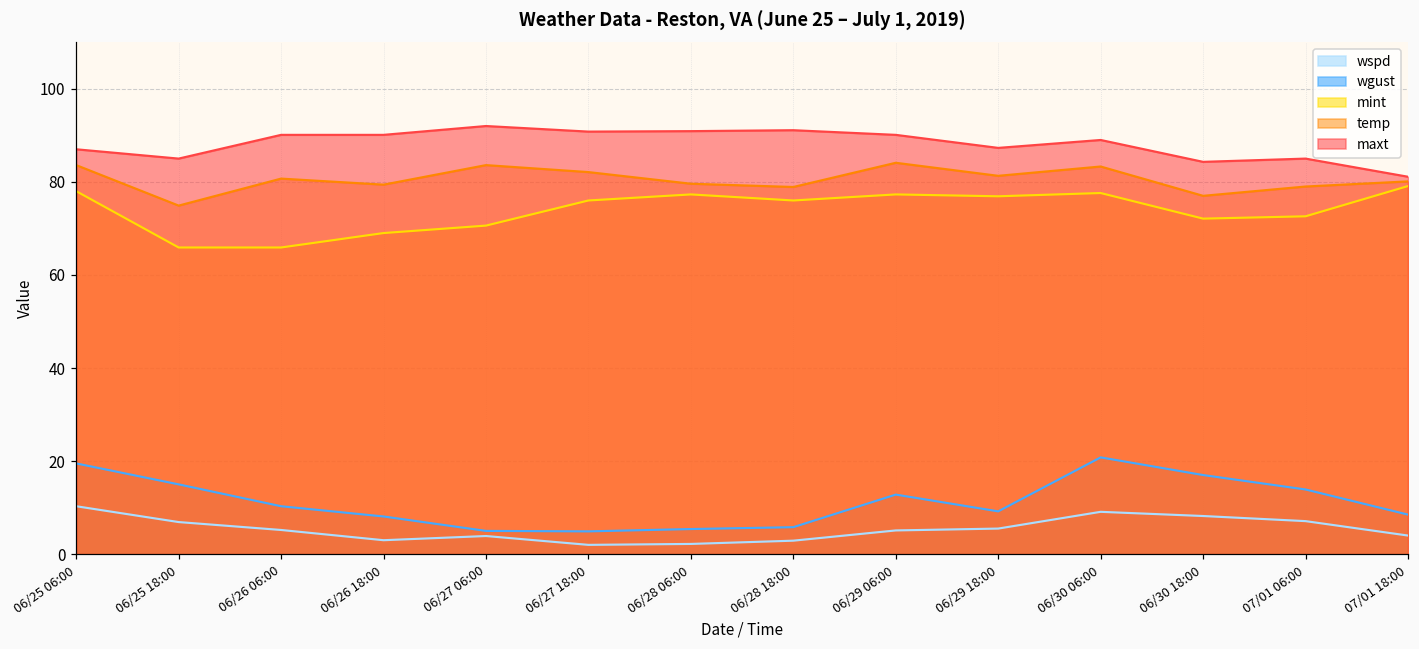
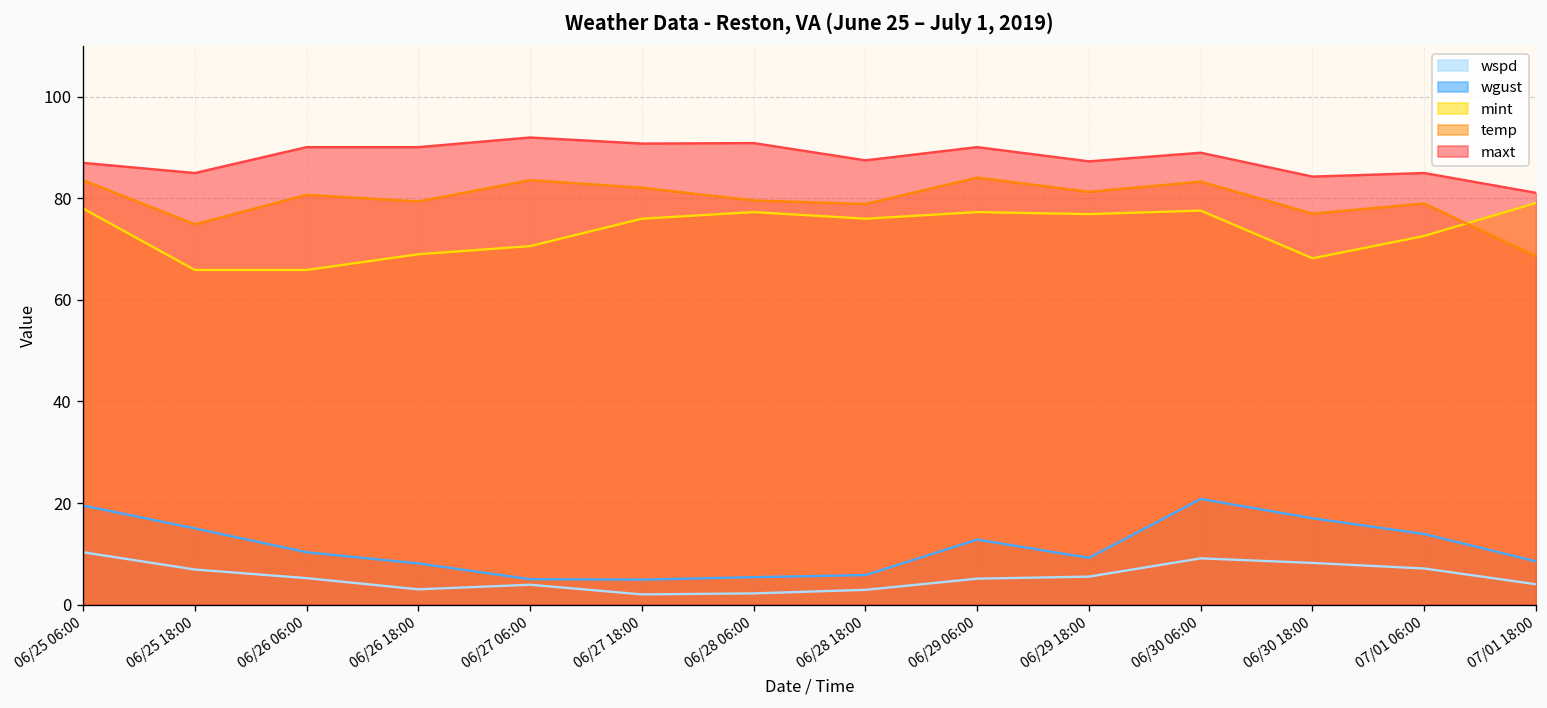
maxt, 06/28 18:00: 91 -> 88
mint, 06/30 18:00: 72 -> 68
temp, 07/01 18:00: 80 -> 69
